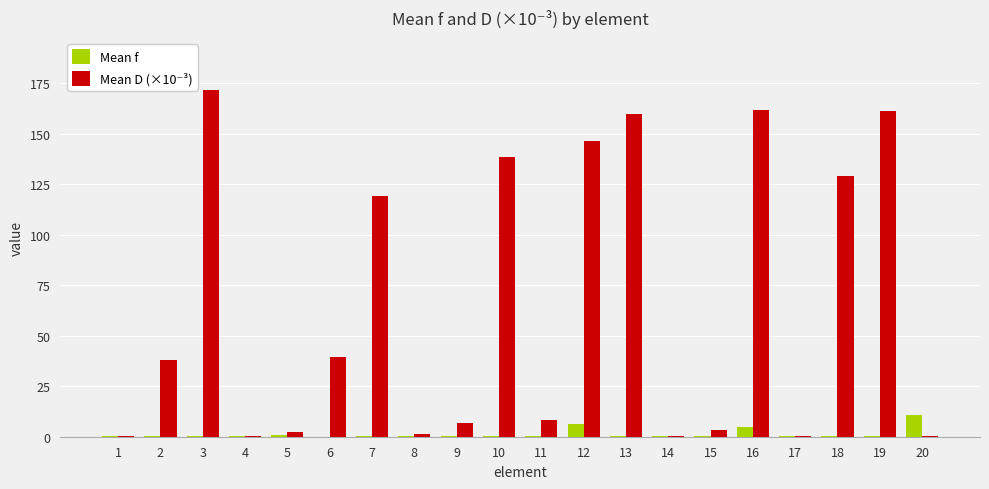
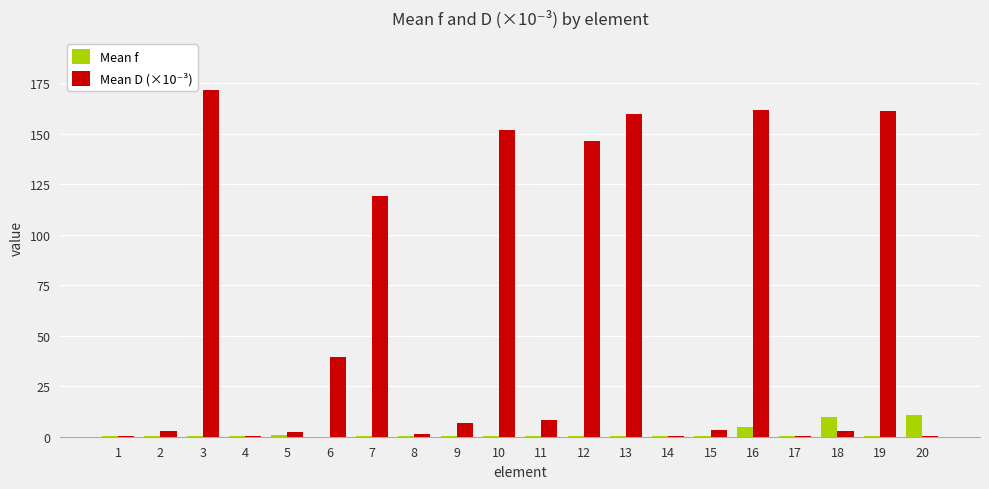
Mean D (×10⁻³), 2: 38 -> 3
Mean D (×10⁻³), 10: 139 -> 152
Mean f, 12: 6 -> 0
Mean f, 18: 1 -> 10
Mean D (×10⁻³), 18: 129 -> 3
